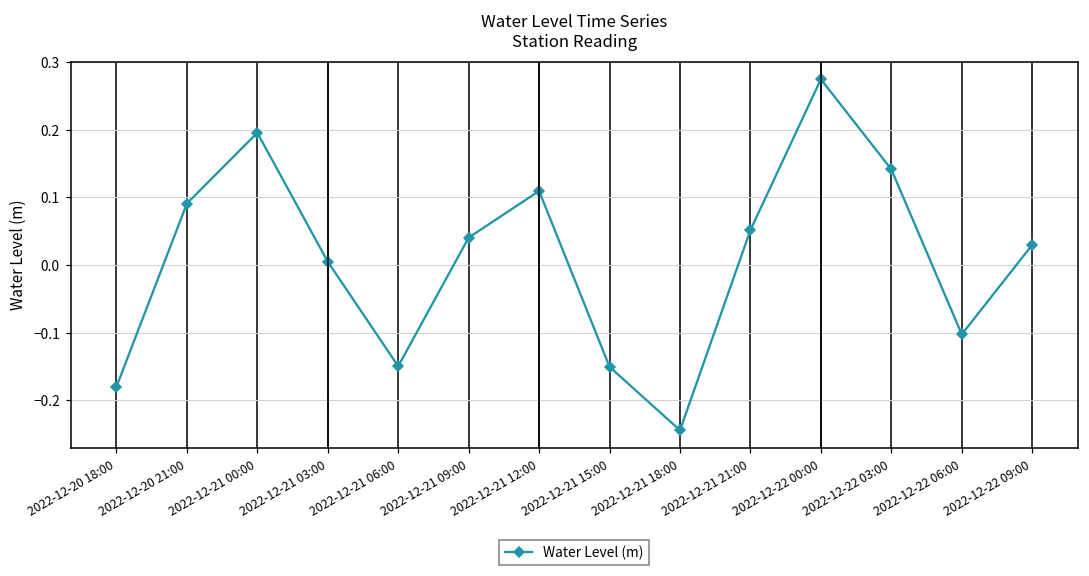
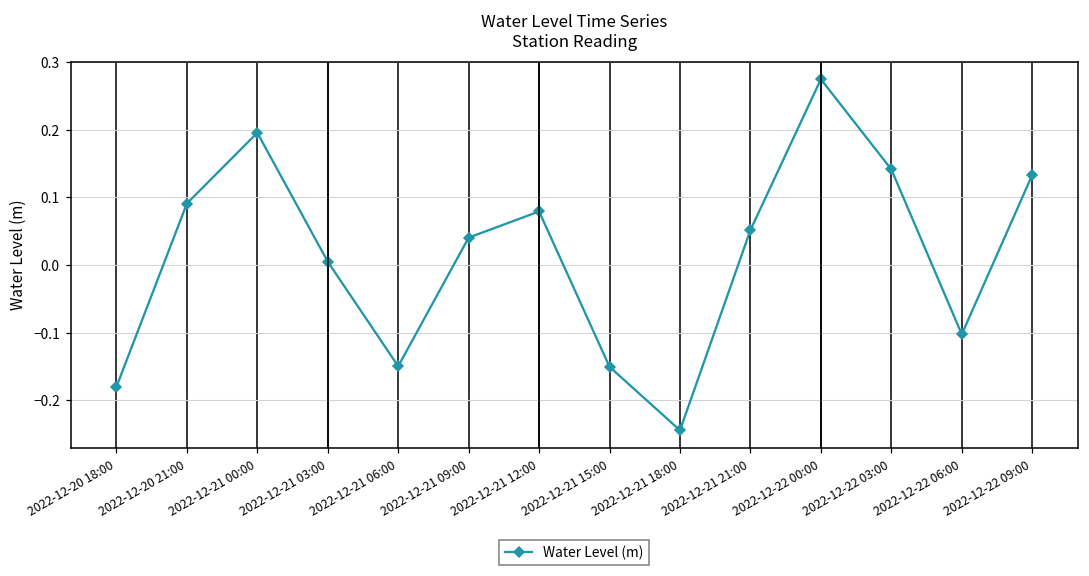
2022-12-21 12:00: 0.11 -> 0.08
2022-12-22 09:00: 0.03 -> 0.13
